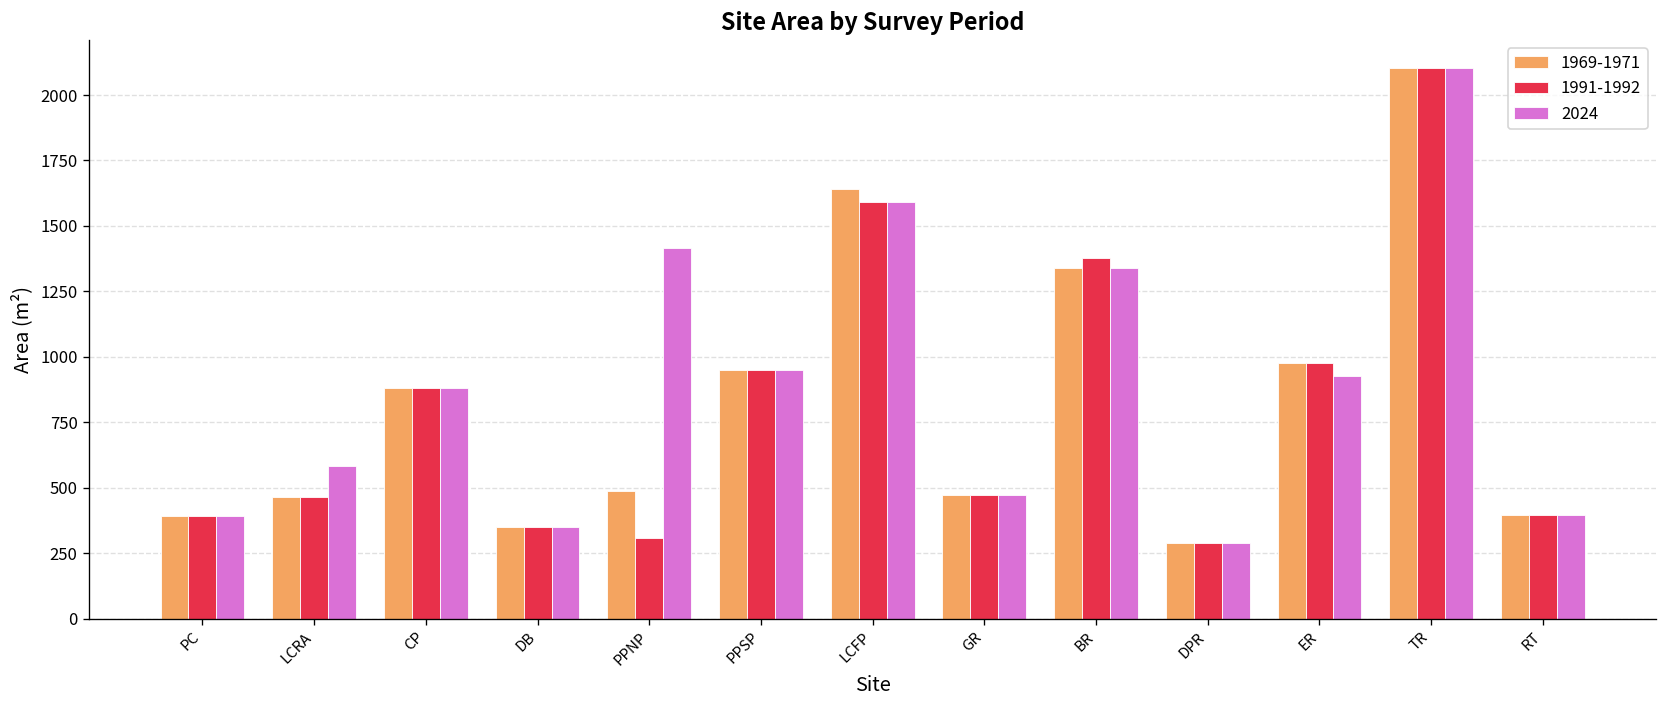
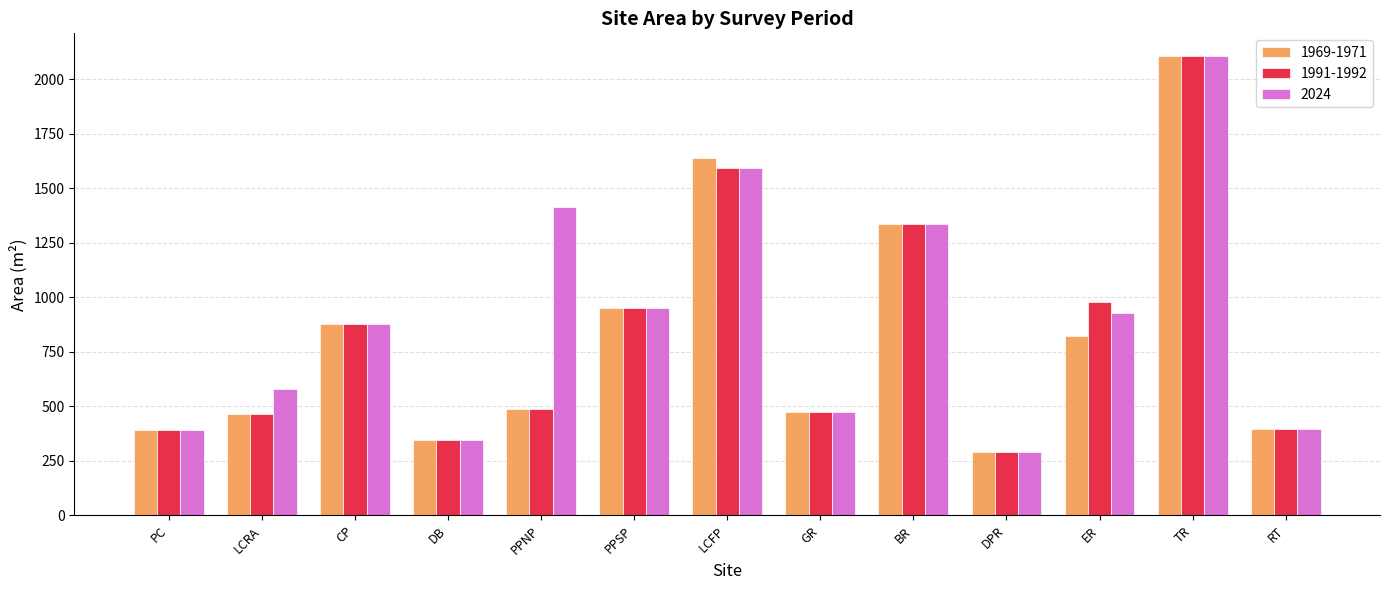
1991-1992, PPNP: 310 -> 490
1991-1992, BR: 1380 -> 1340
1969-1971, ER: 980 -> 820
